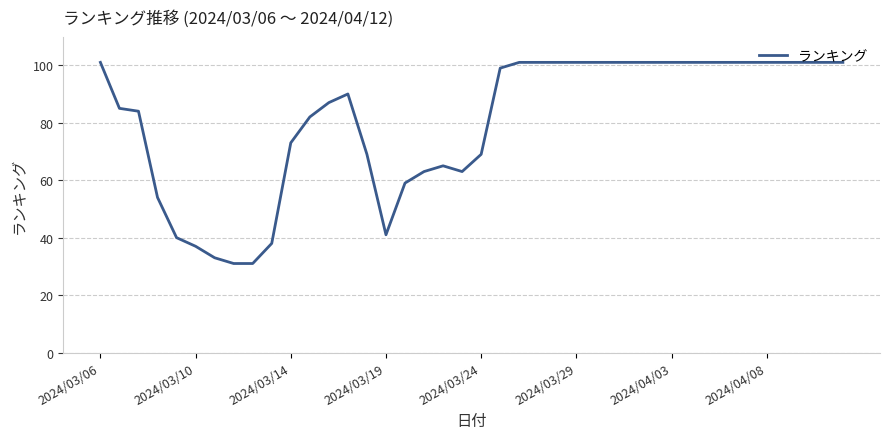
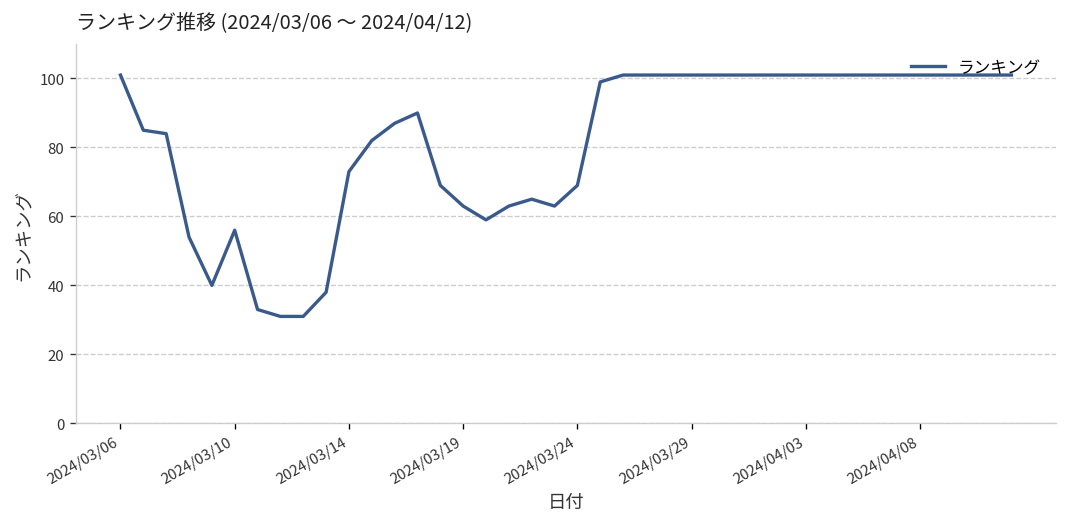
2024/03/10: 37 -> 56
2024/03/19: 41 -> 63
